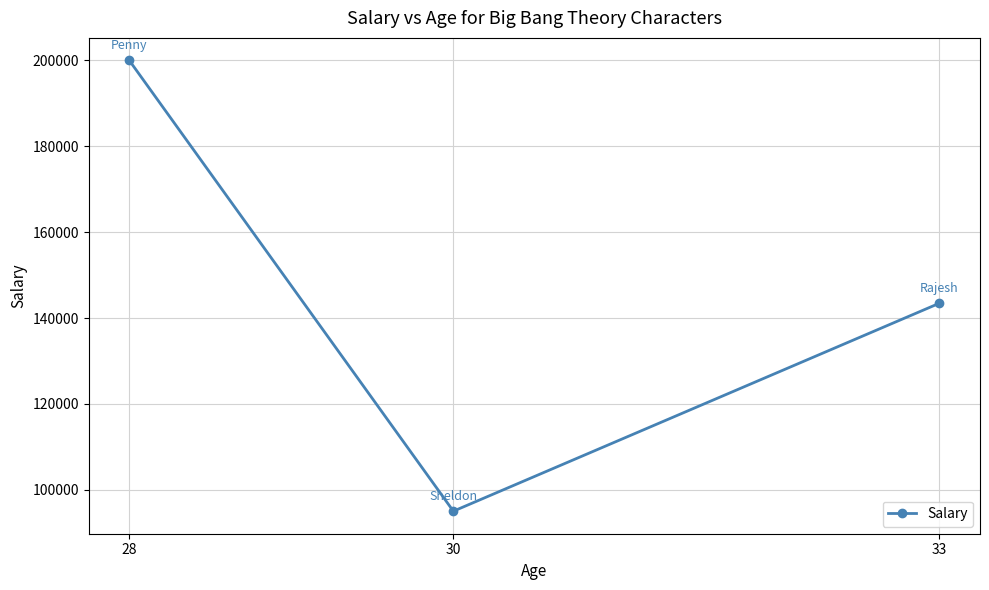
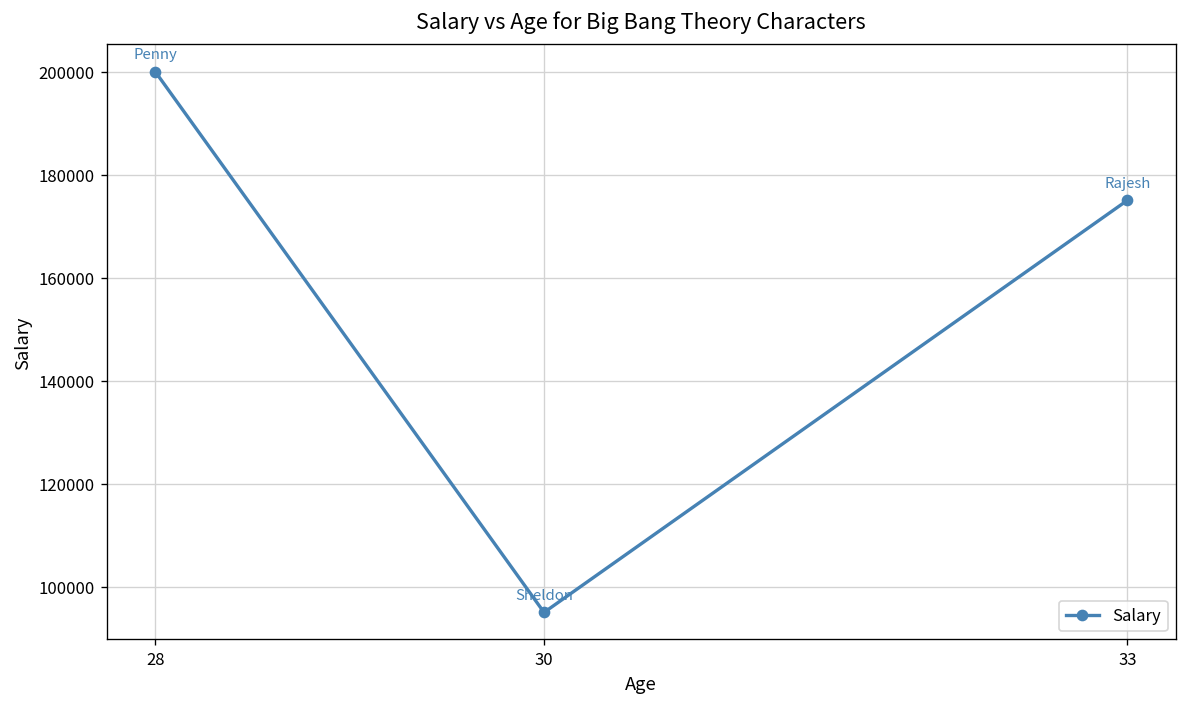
33: 143000 -> 175000
